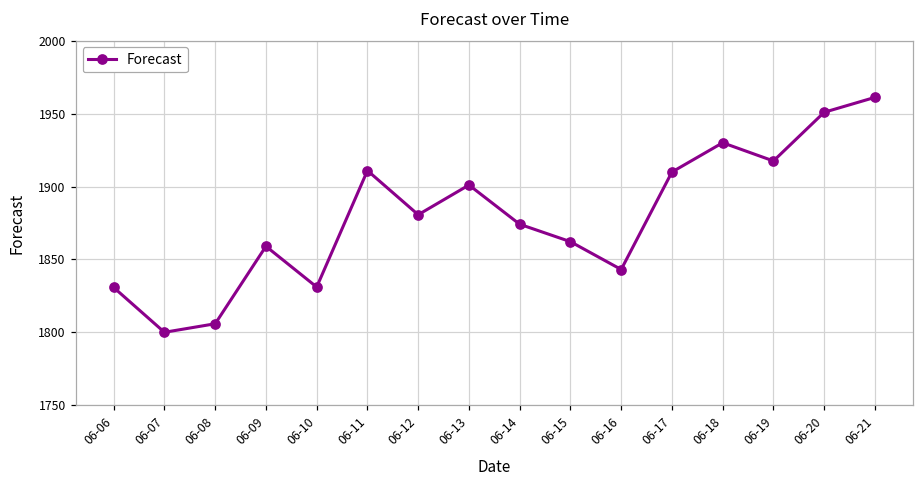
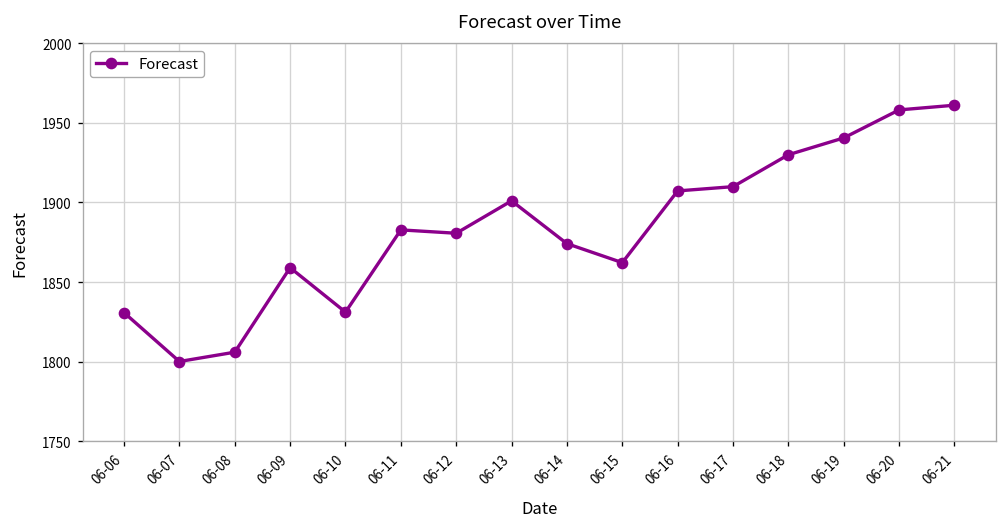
06-11: 1911 -> 1883
06-16: 1843 -> 1907
06-19: 1918 -> 1941
06-20: 1951 -> 1958
